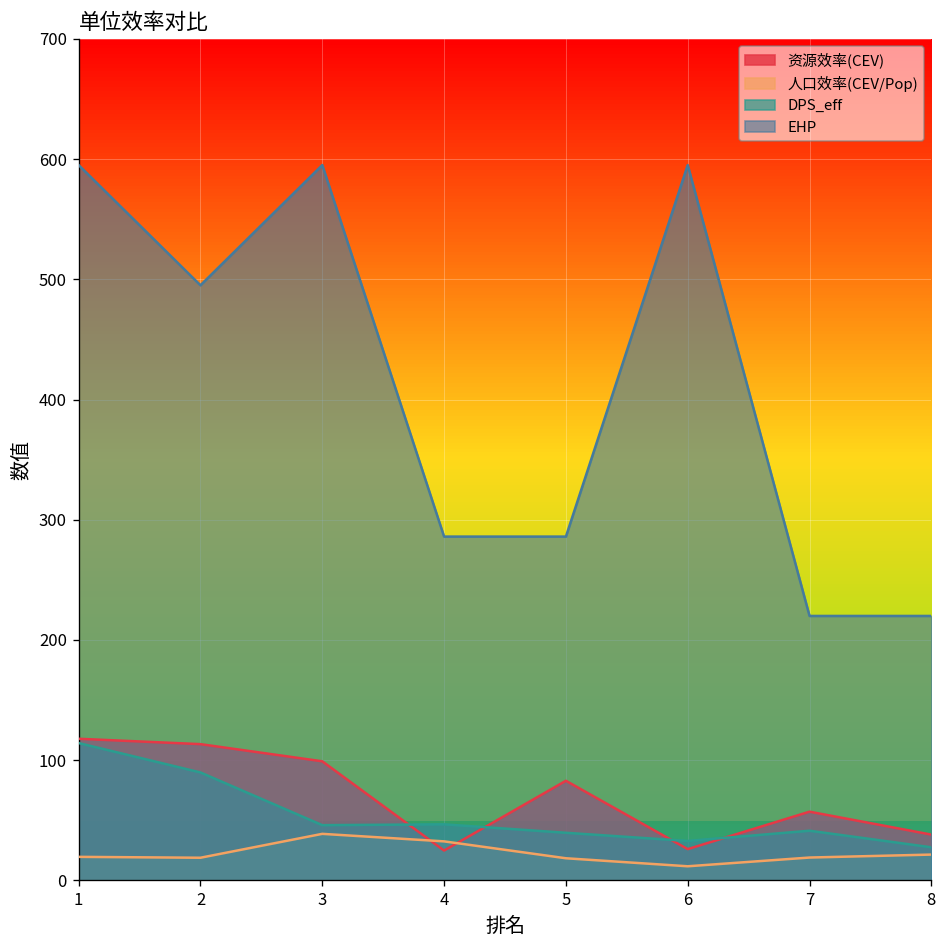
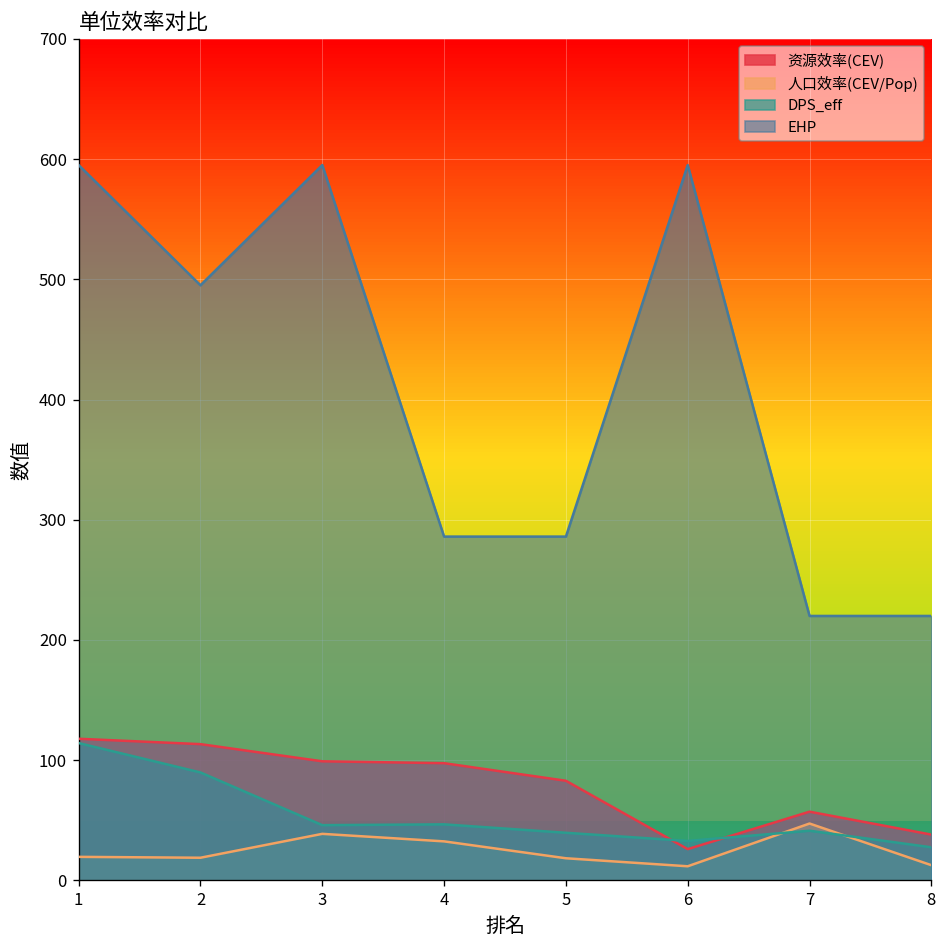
资源效率(CEV), 4: 25 -> 98
人口效率(CEV/Pop), 7: 19 -> 47
人口效率(CEV/Pop), 8: 22 -> 13
